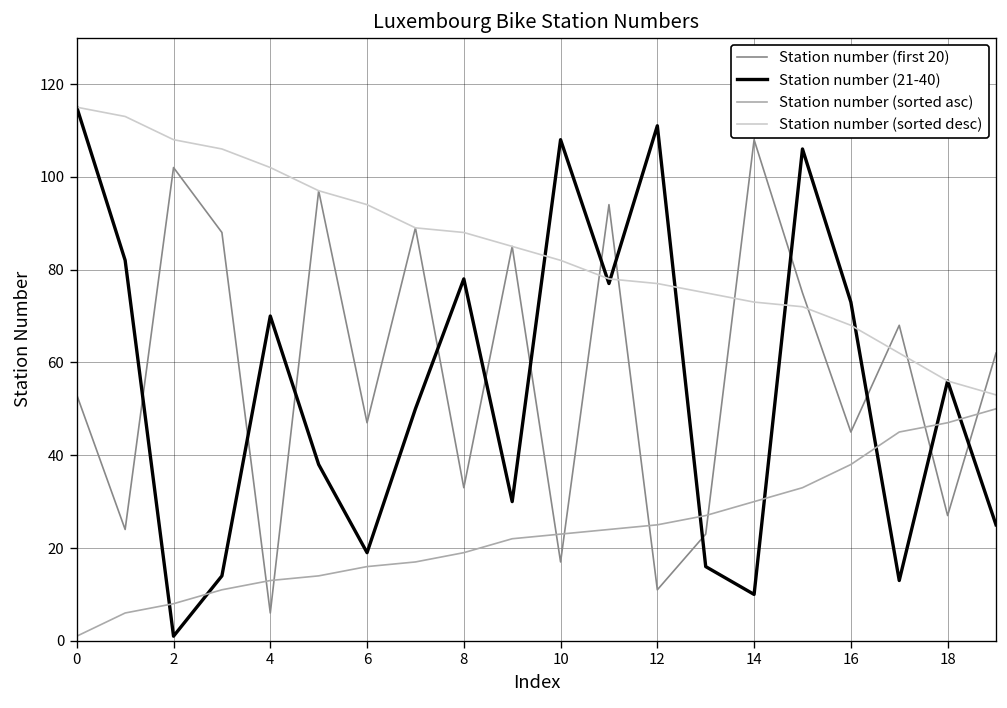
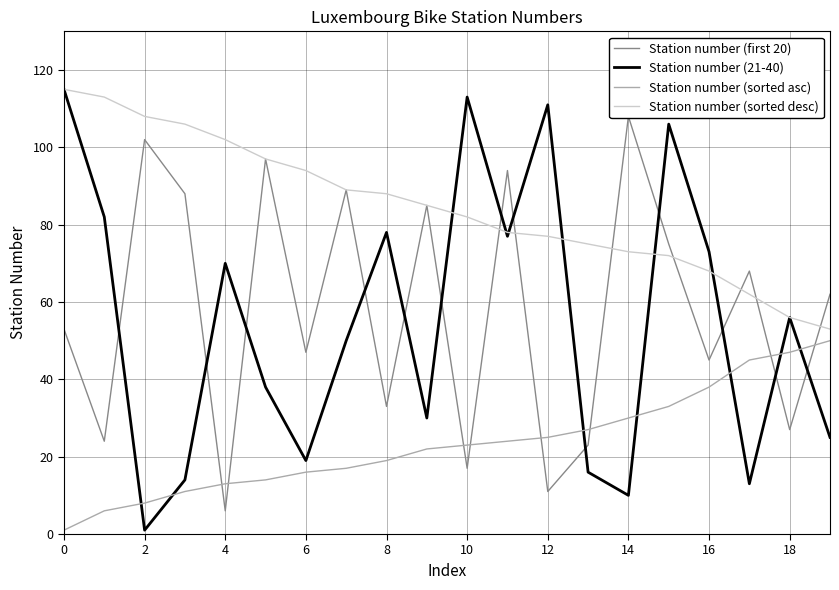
Station number (21-40), 10: 108 -> 113
